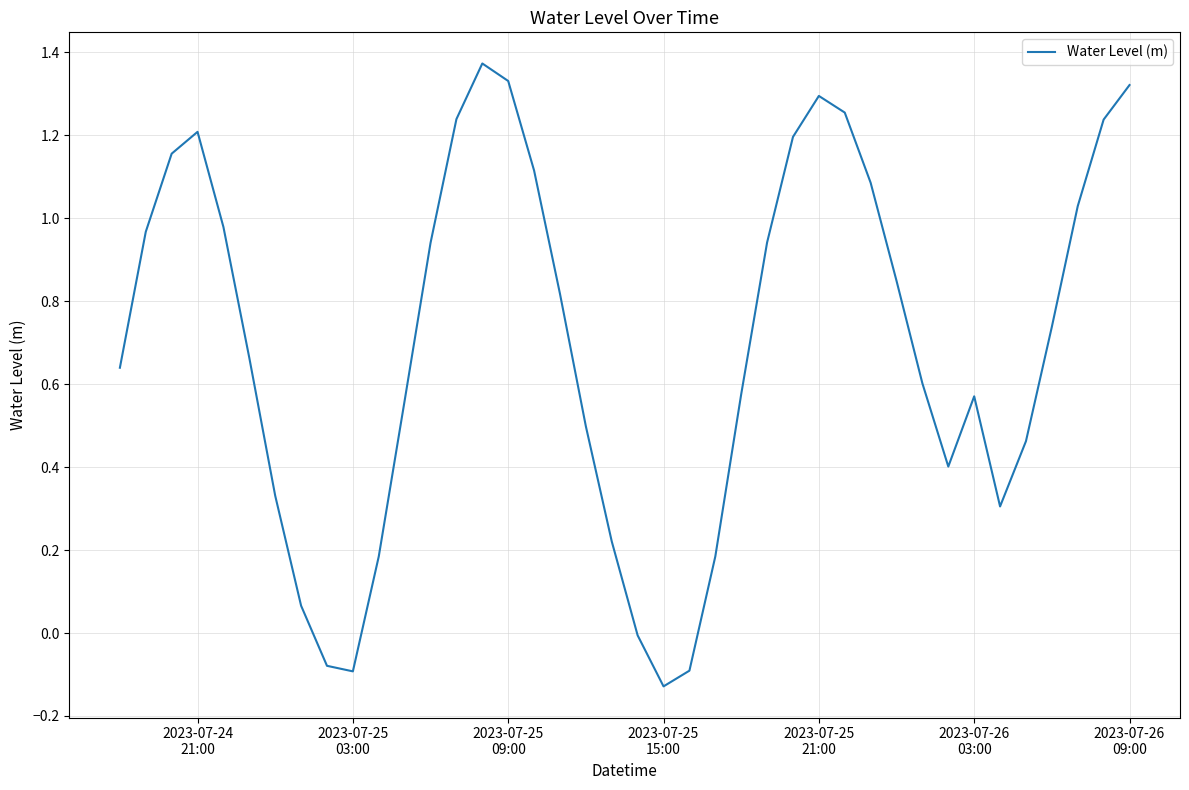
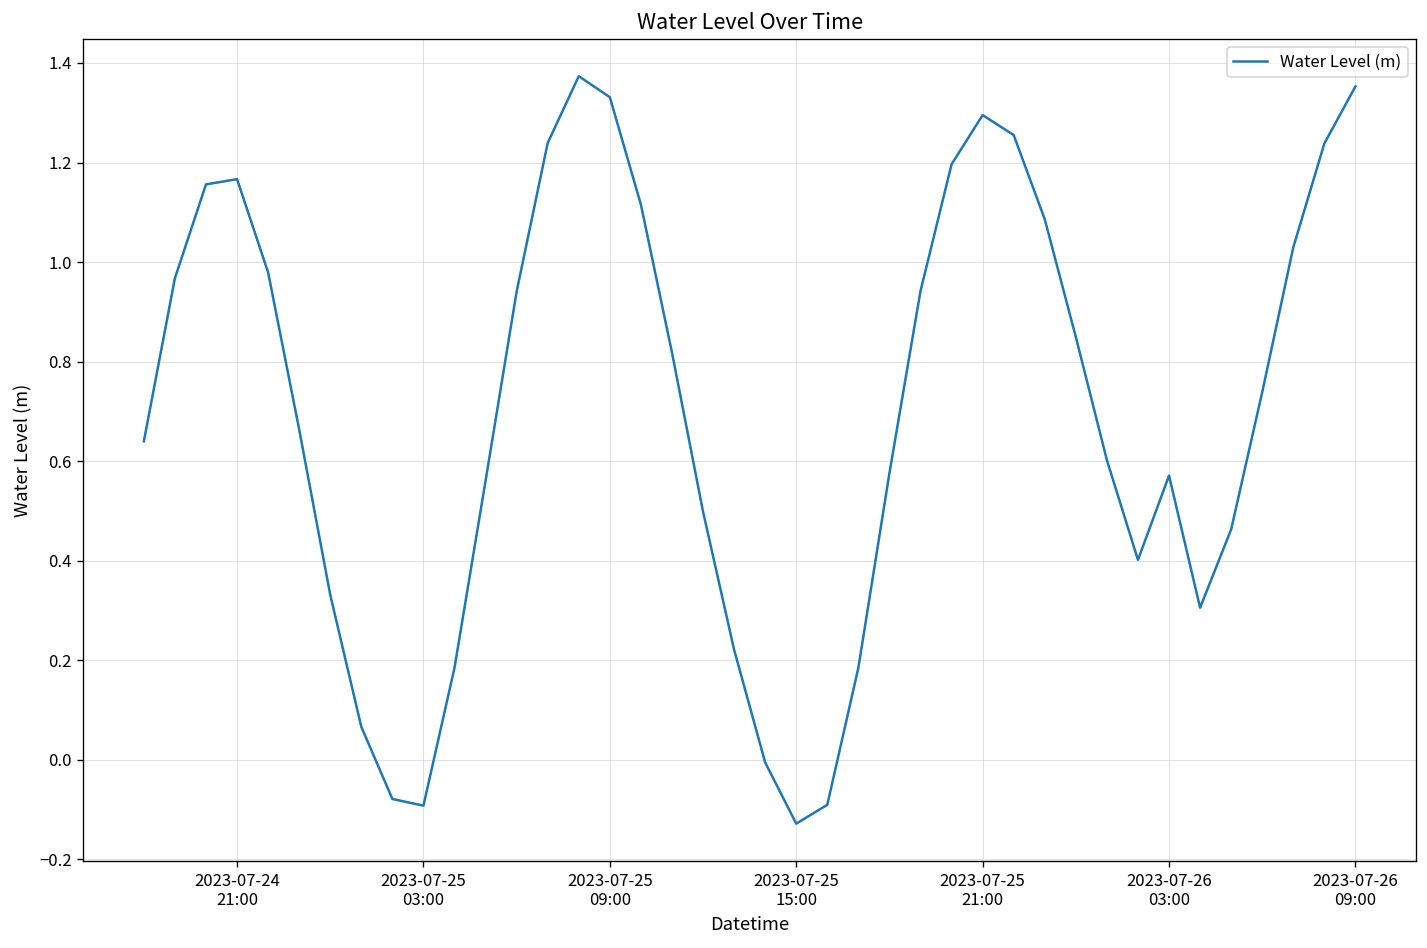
2023-07-24 21:00: 1.21 -> 1.17
2023-07-26 09:00: 1.32 -> 1.35
